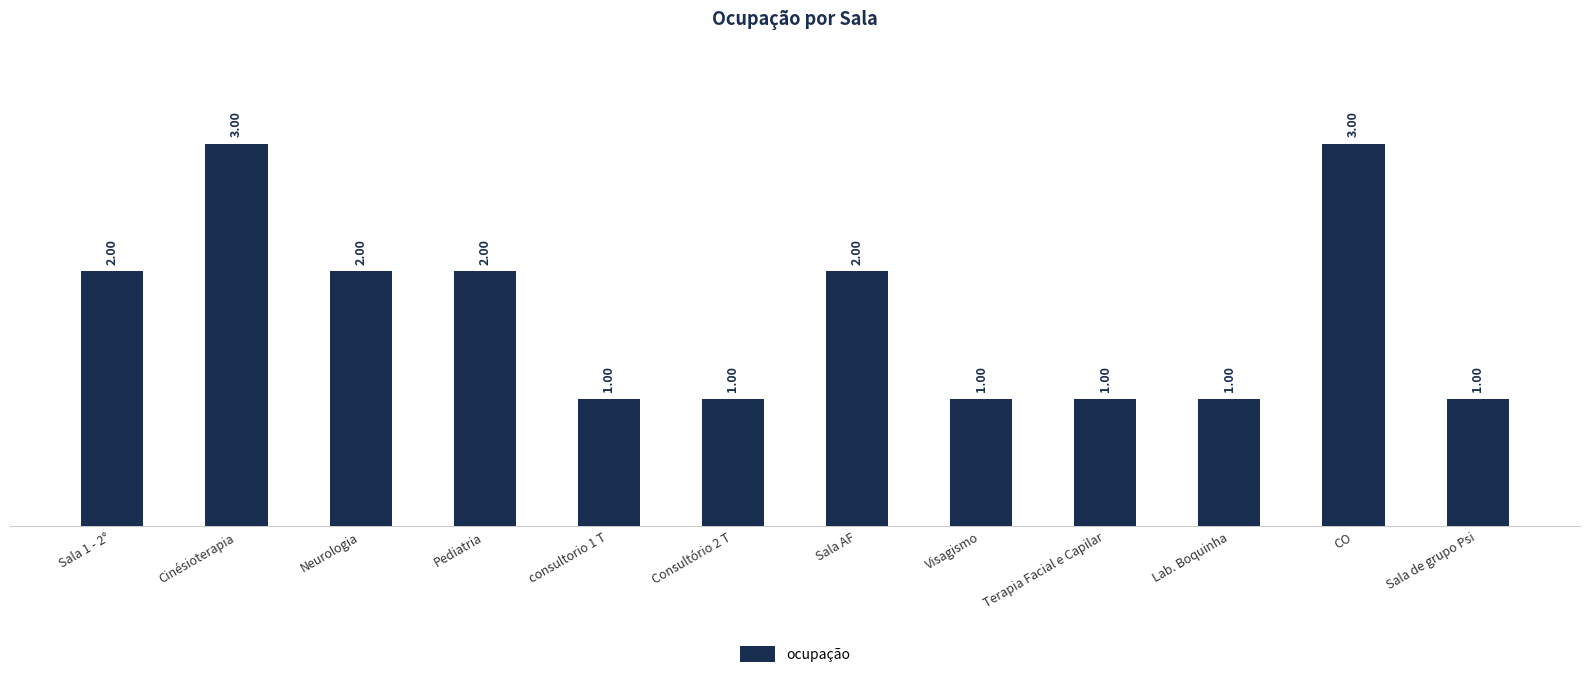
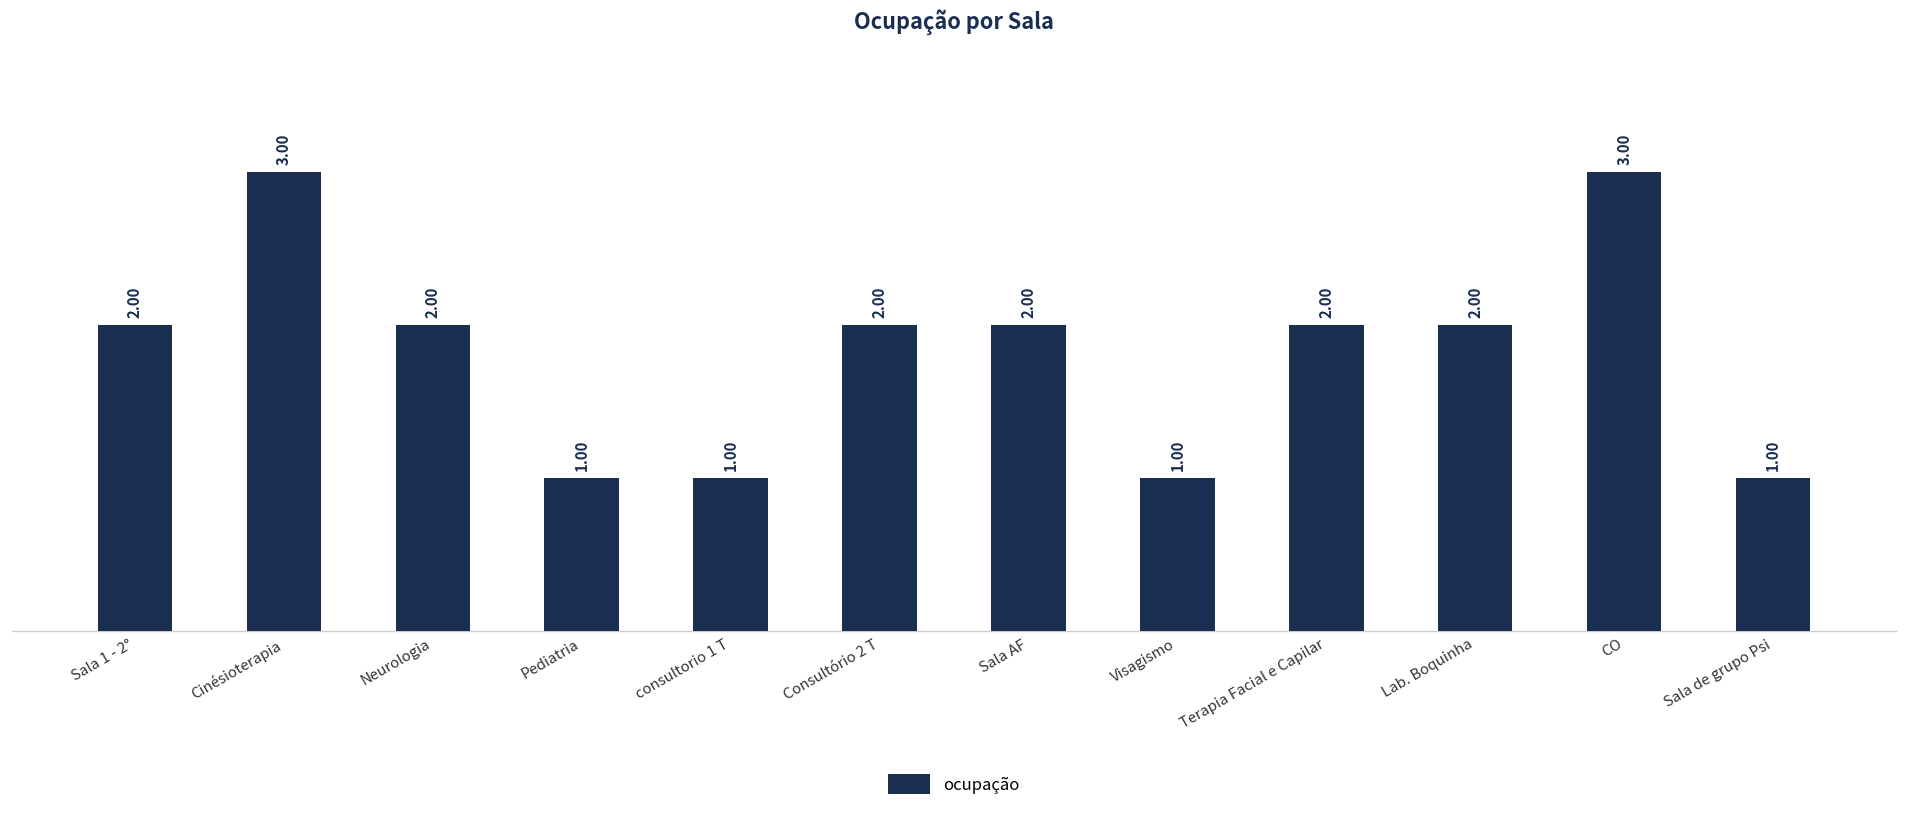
Pediatria: 2.00 -> 1.00
Consultório 2 T: 1.00 -> 2.00
Terapia Facial e Capilar: 1.00 -> 2.00
Lab. Boquinha: 1.00 -> 2.00
